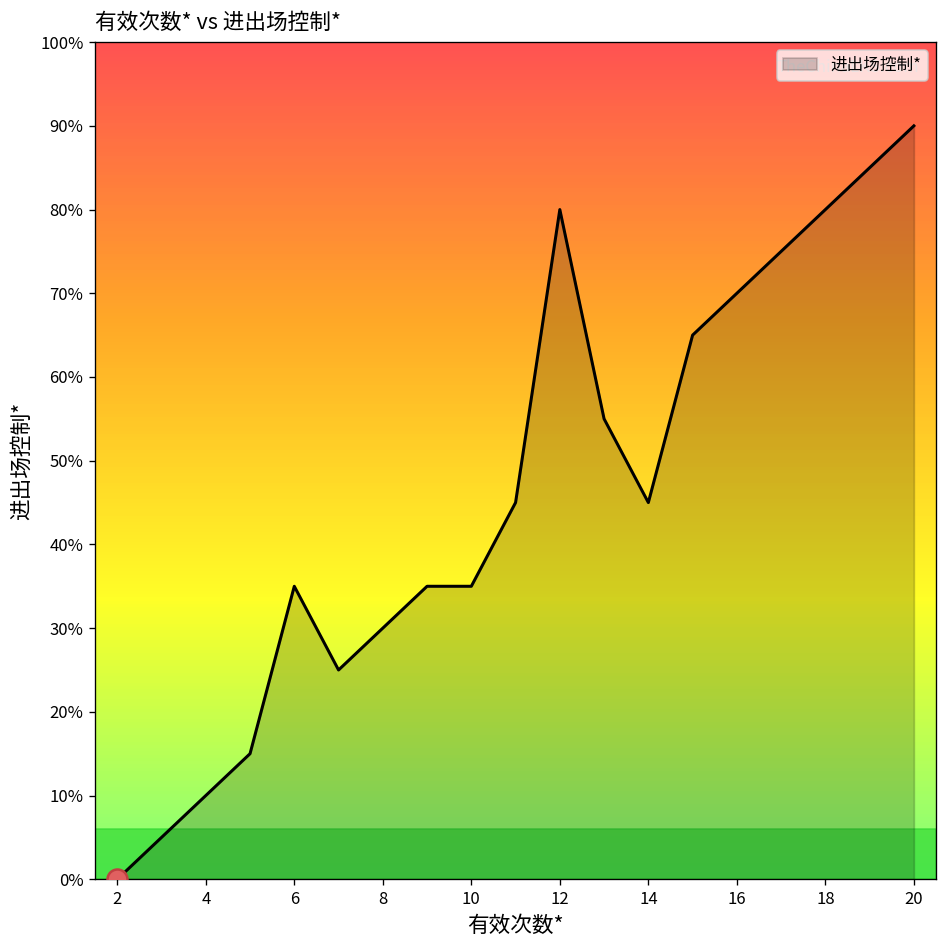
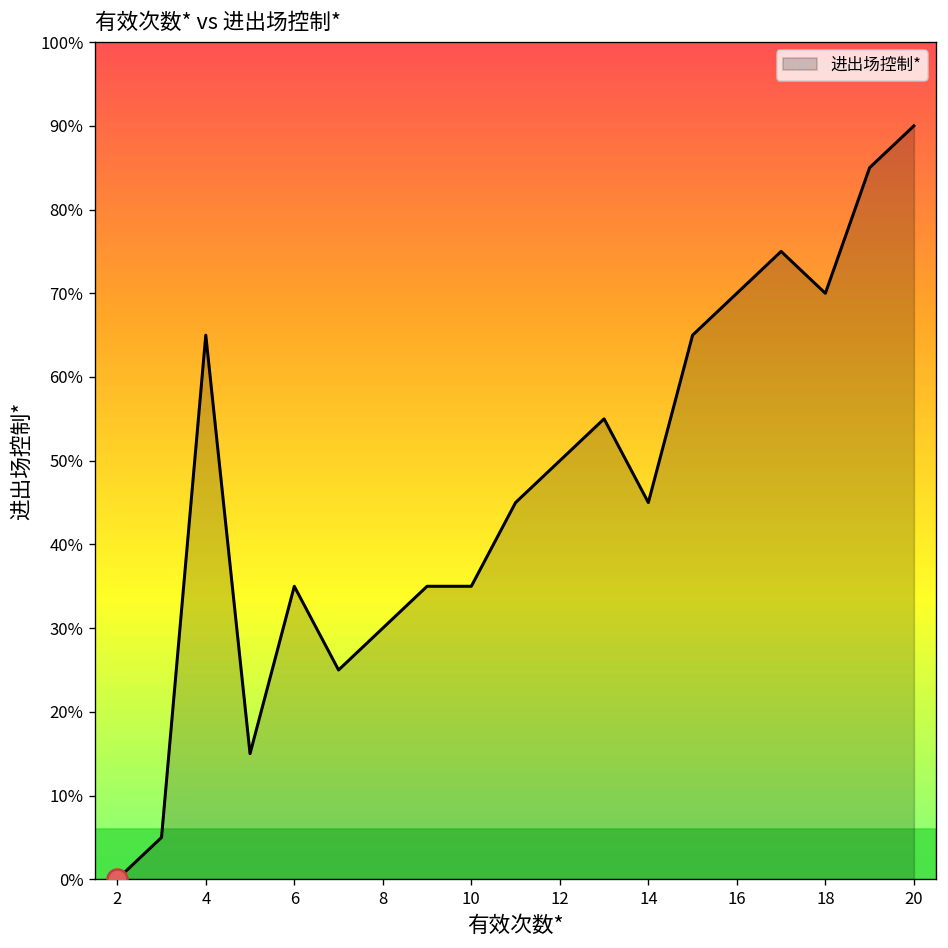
进出场控制*, 4: 10% -> 65%
进出场控制*, 12: 80% -> 50%
进出场控制*, 18: 80% -> 70%
